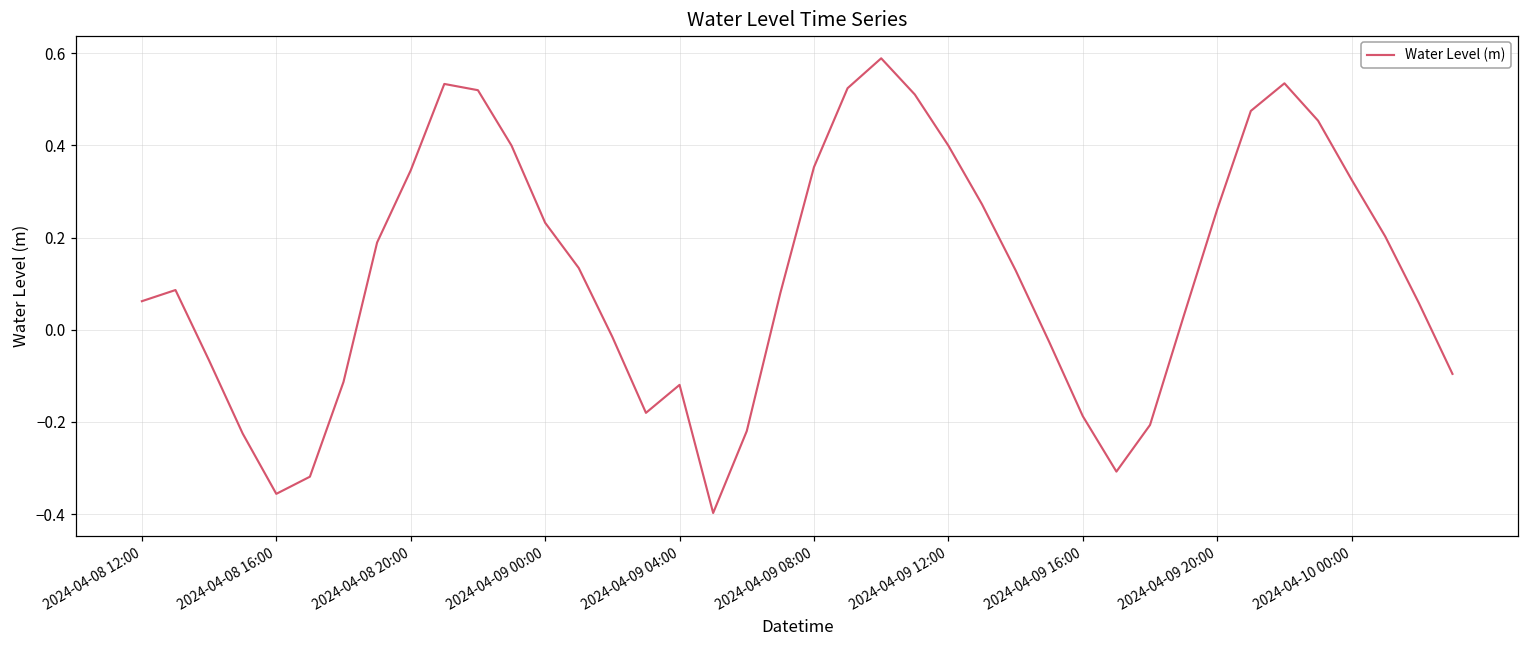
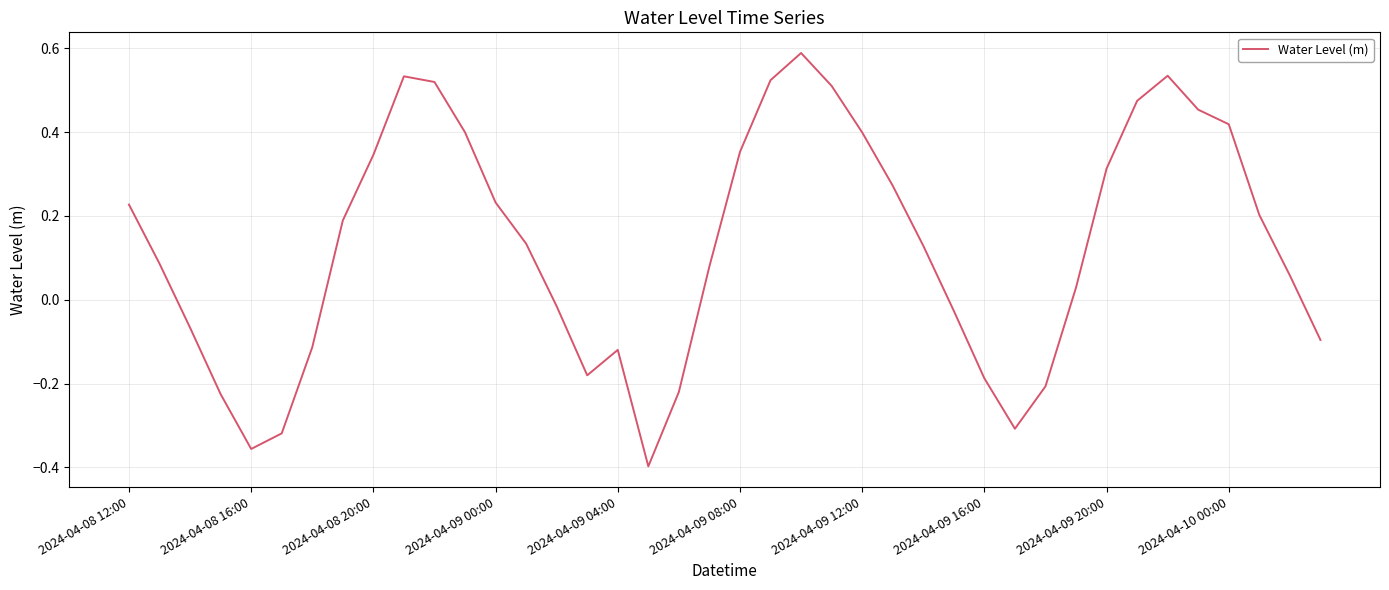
2024-04-08 12:00: 0.06 -> 0.23
2024-04-09 20:00: 0.26 -> 0.31
2024-04-10 00:00: 0.33 -> 0.42
